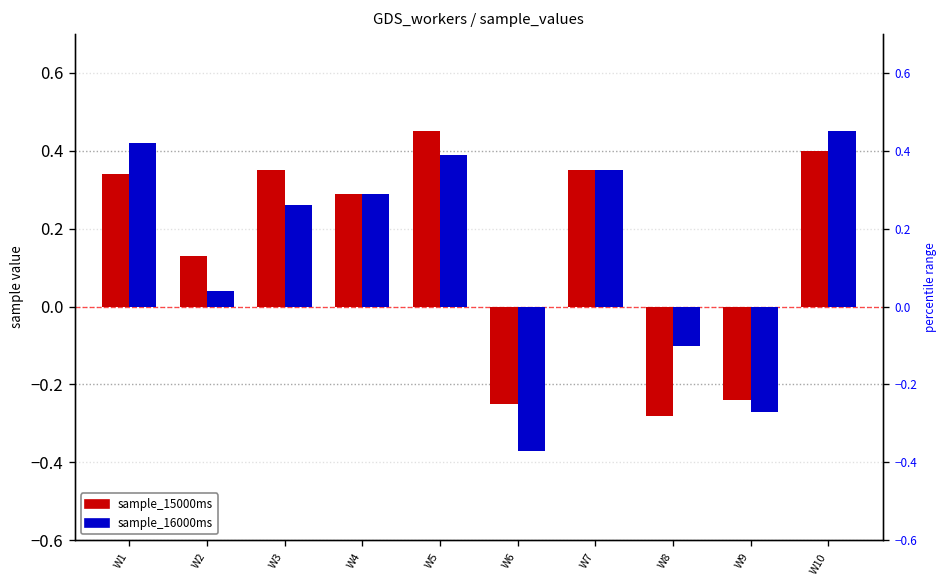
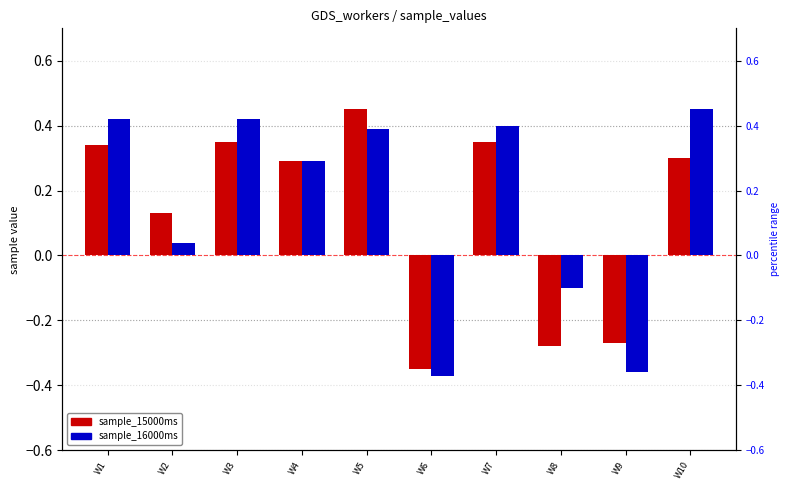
sample_16000ms, W3: 0.26 -> 0.42
sample_15000ms, W6: -0.25 -> -0.35
sample_16000ms, W7: 0.35 -> 0.40
sample_15000ms, W9: -0.24 -> -0.27
sample_16000ms, W9: -0.27 -> -0.36
sample_15000ms, W10: 0.4 -> 0.3
